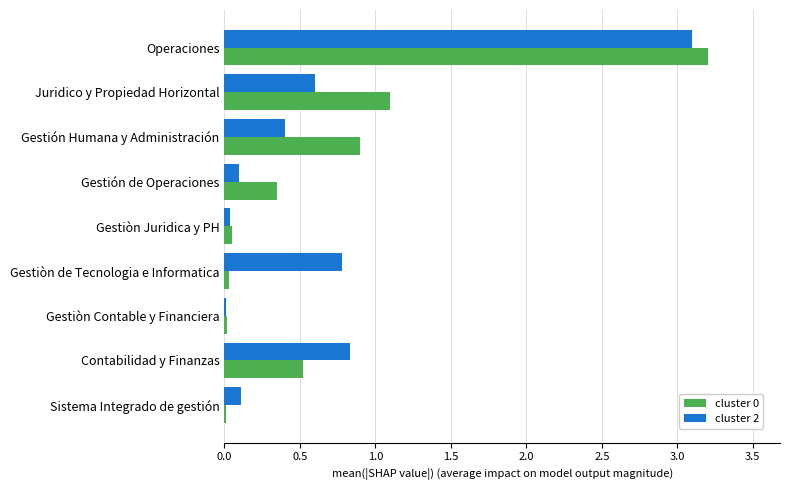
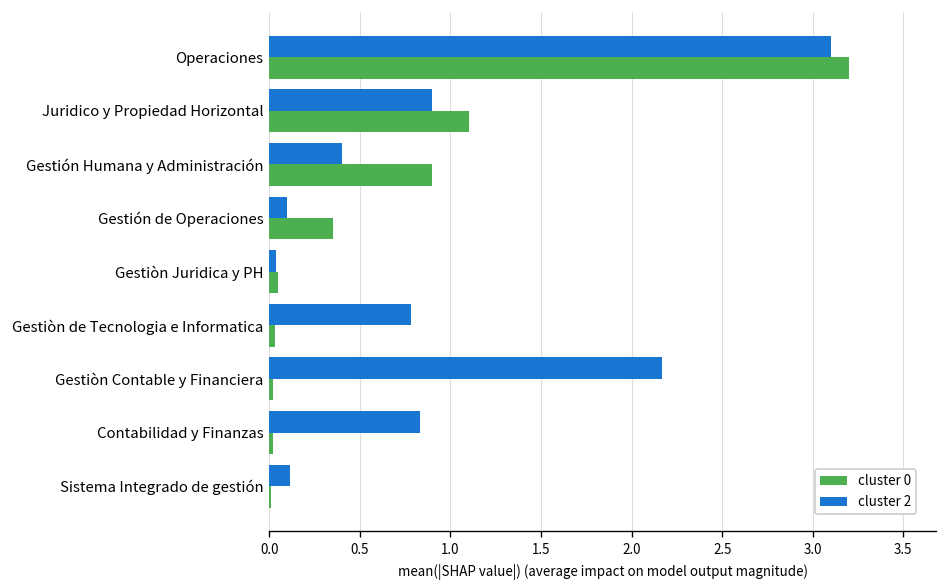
cluster 2, Juridico y Propiedad Horizontal: 0.6 -> 0.9
cluster 2, Gestiòn Contable y Financiera: 0.01 -> 2.17
cluster 0, Contabilidad y Finanzas: 0.52 -> 0.02
